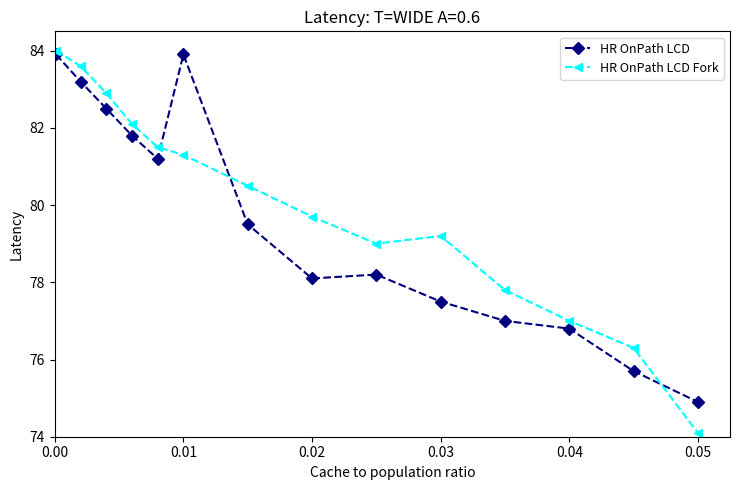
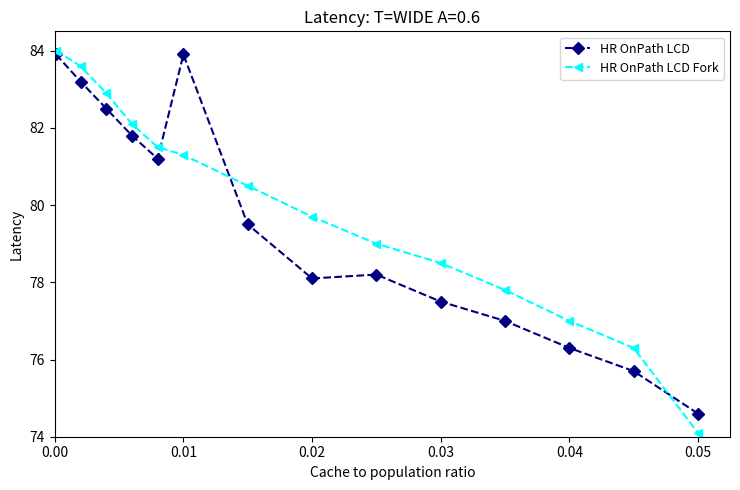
HR OnPath LCD Fork, 0.03: 79.2 -> 78.5
HR OnPath LCD, 0.04: 76.8 -> 76.3
HR OnPath LCD, 0.05: 74.9 -> 74.6
